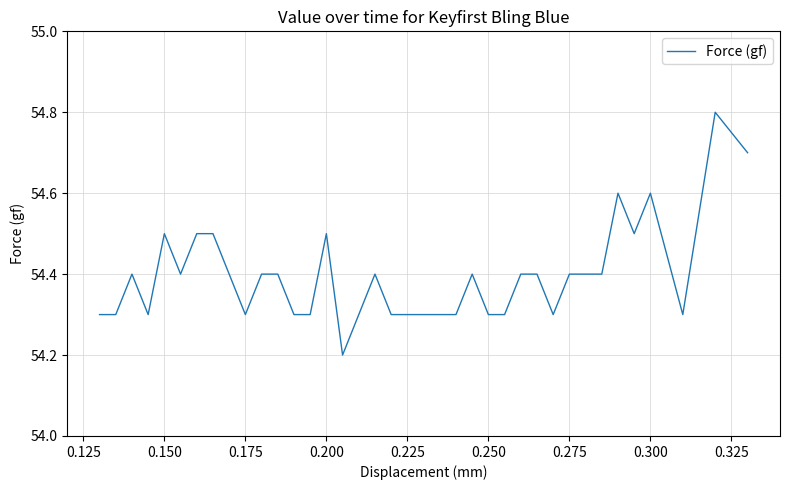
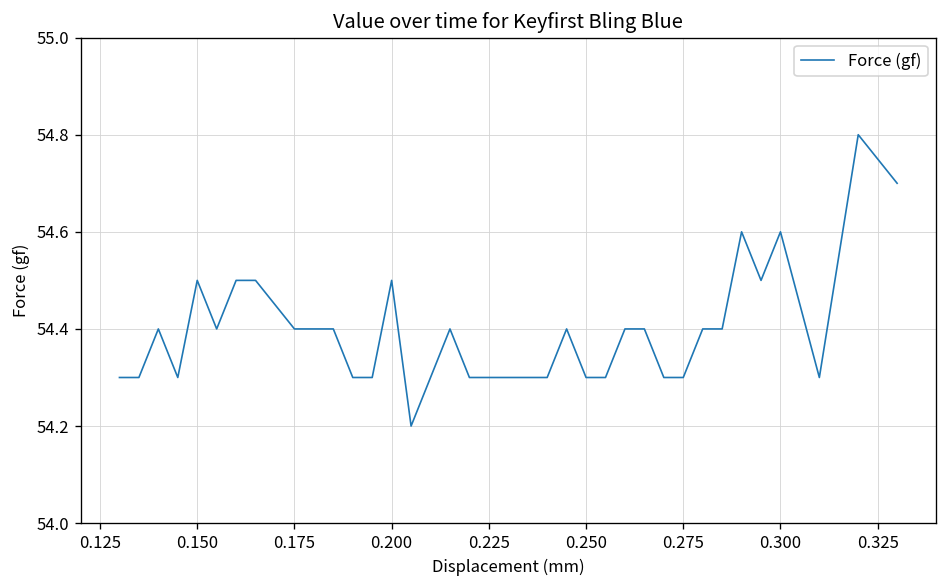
0.175: 54.3 -> 54.4
0.275: 54.4 -> 54.3
